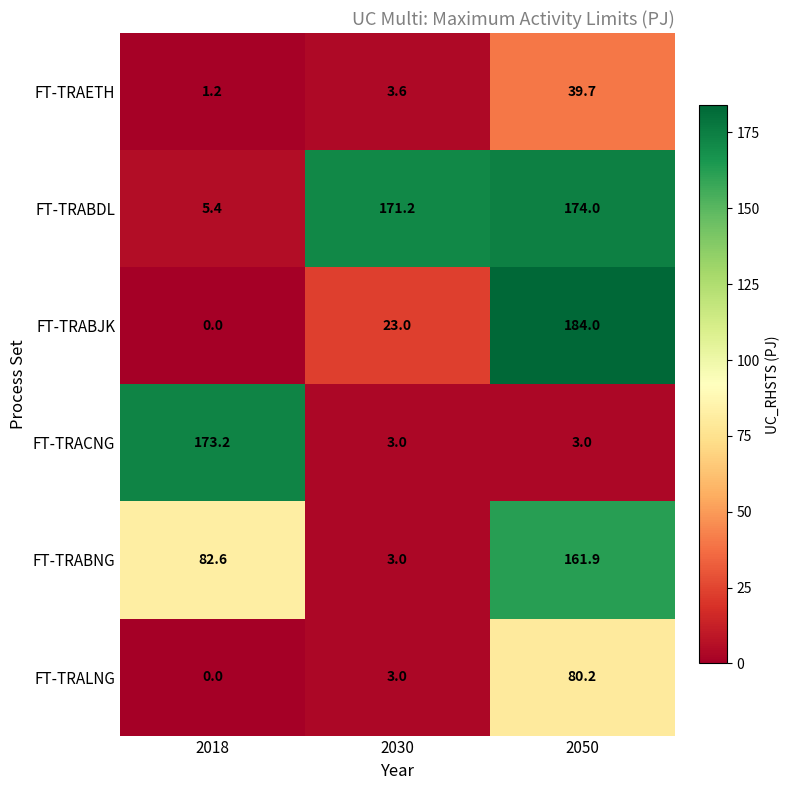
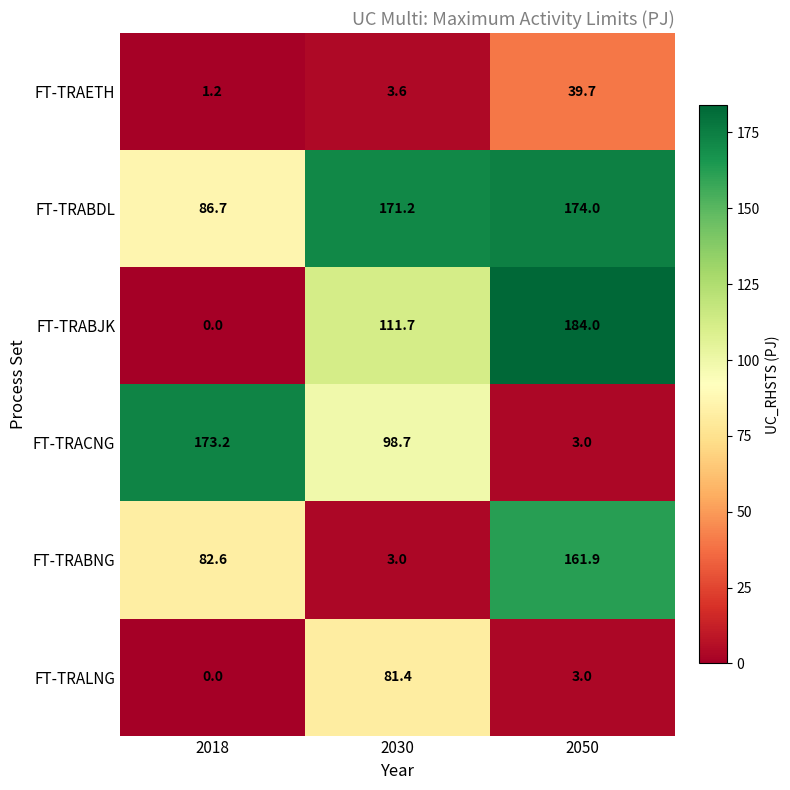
FT-TRABDL, 2018: 5.4 -> 86.7
FT-TRABJK, 2030: 23.0 -> 111.7
FT-TRACNG, 2030: 3.0 -> 98.7
FT-TRALNG, 2030: 3.0 -> 81.4
FT-TRALNG, 2050: 80.2 -> 3.0
